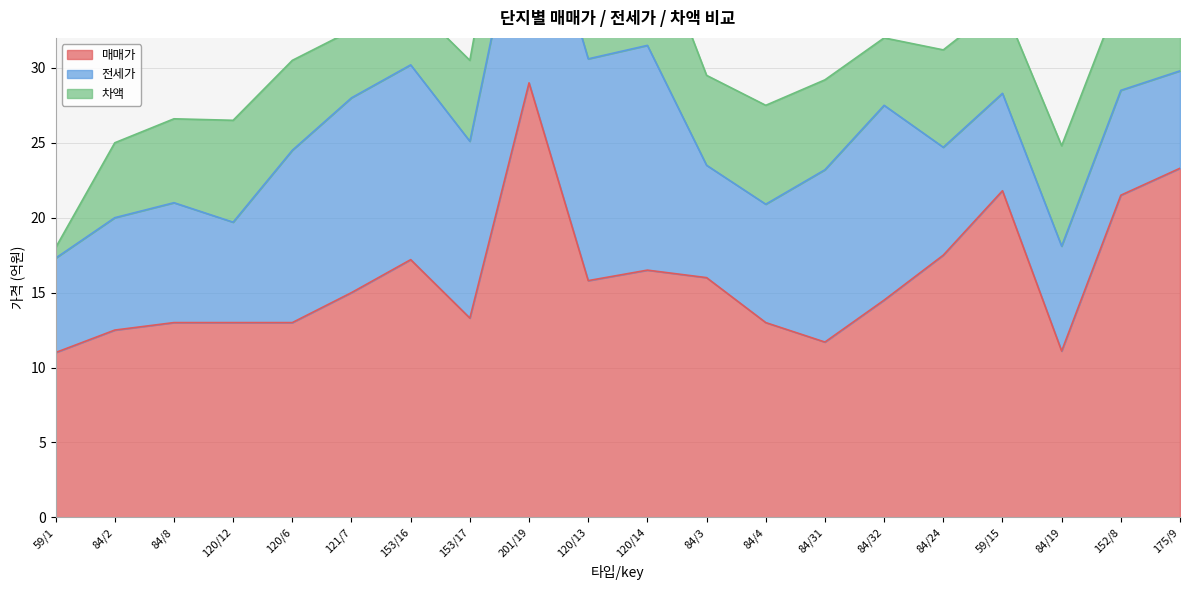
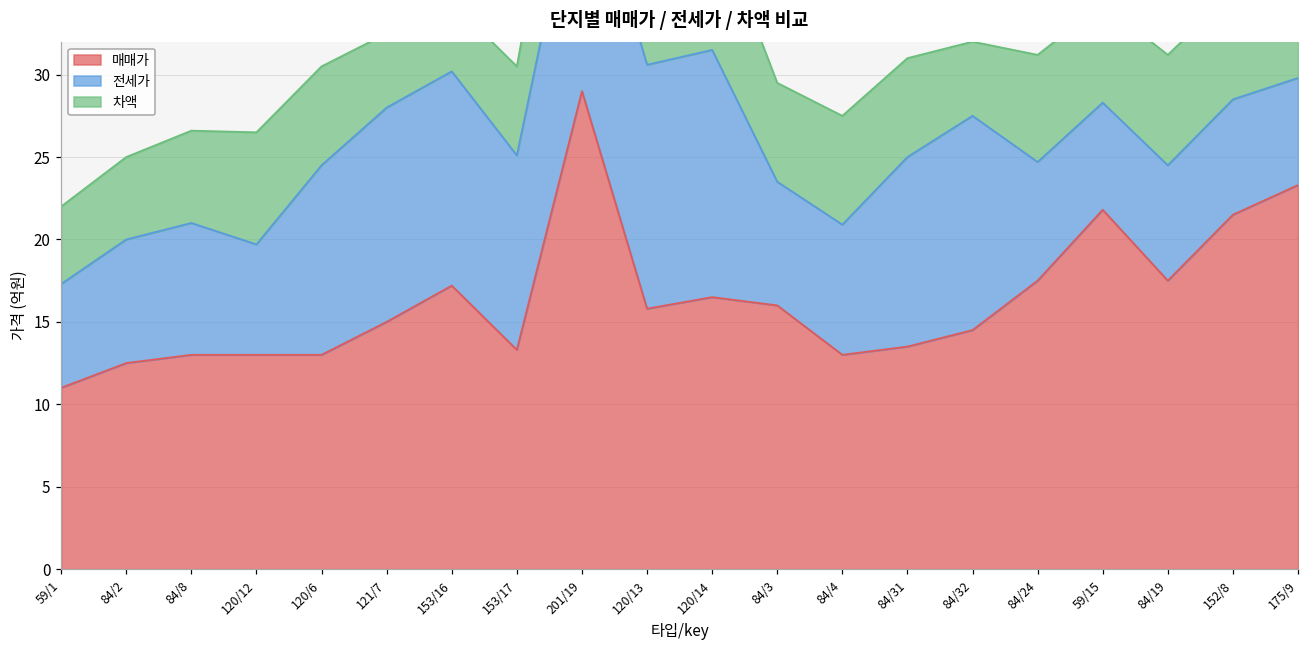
차액, 59/1: 0.7 -> 4.7
매매가, 84/31: 11.7 -> 13.5
매매가, 84/19: 11.1 -> 17.5
